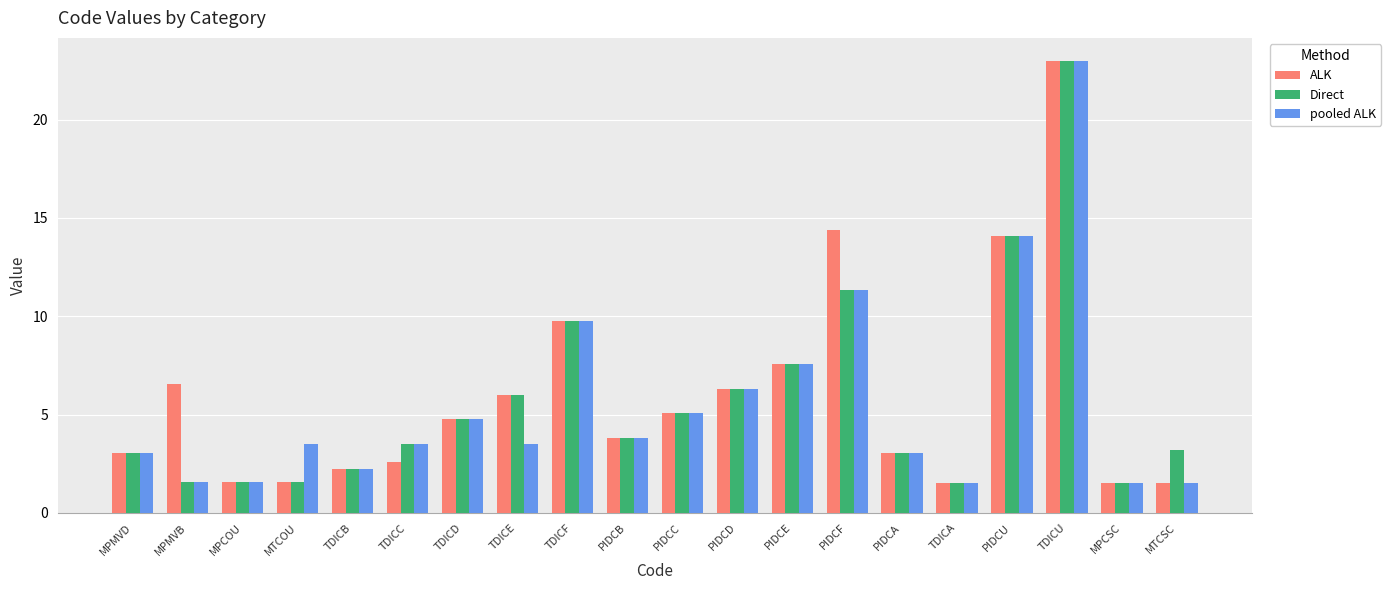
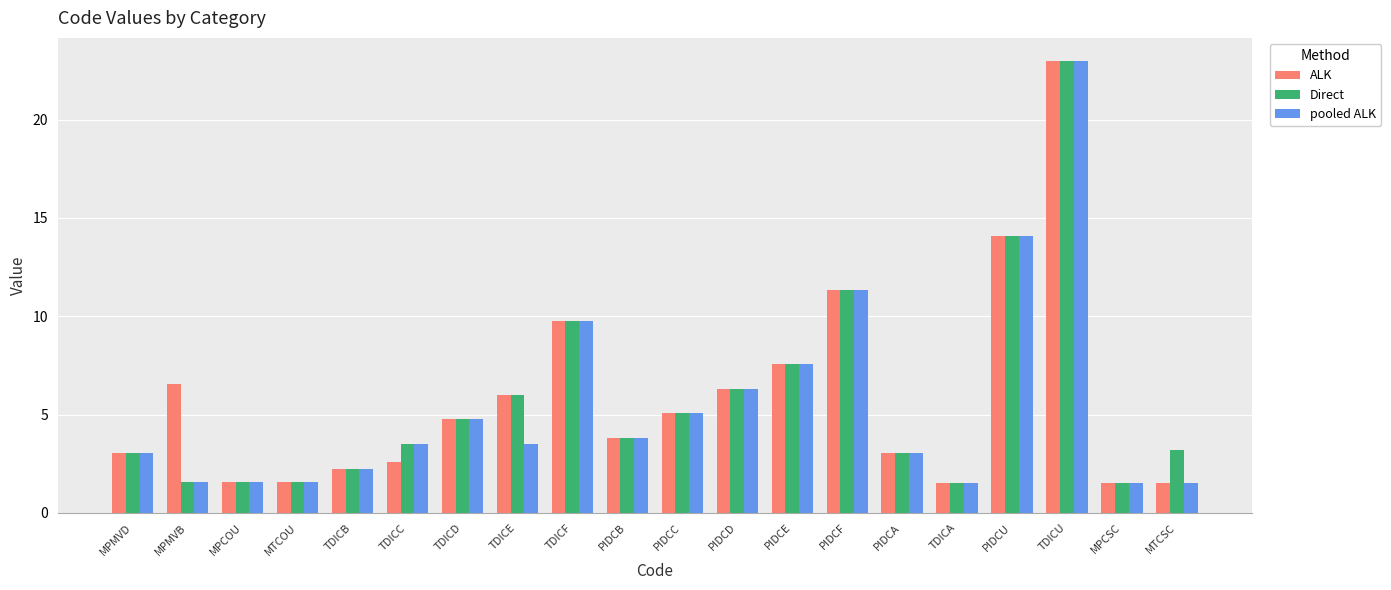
pooled ALK, MTCOU: 3.5 -> 1.6
ALK, PIDCF: 14.4 -> 11.3
